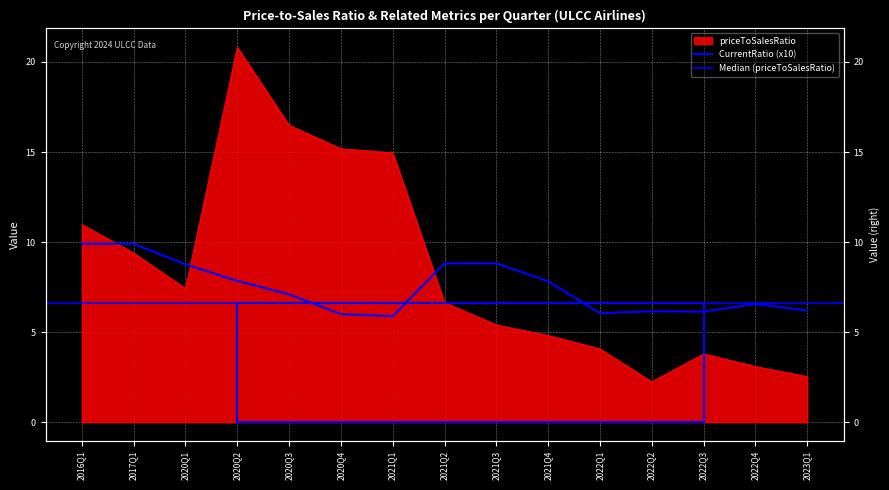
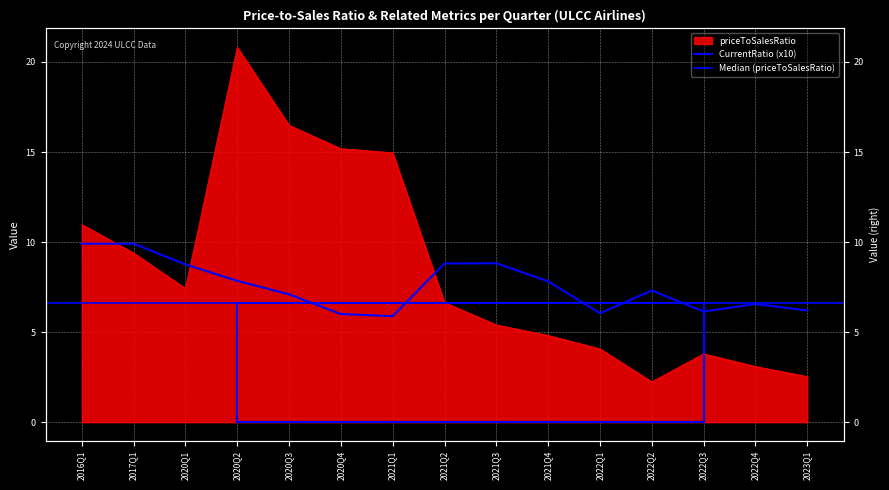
CurrentRatio (x10), 2022Q2: 6.2 -> 7.3
